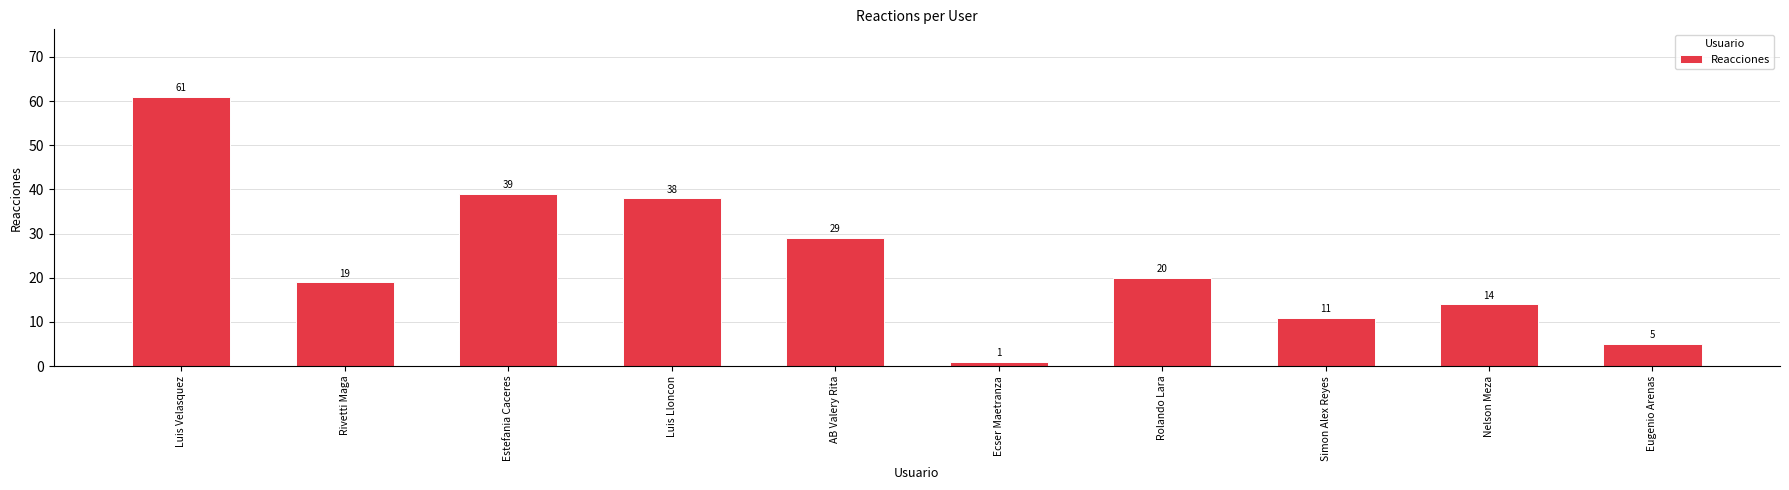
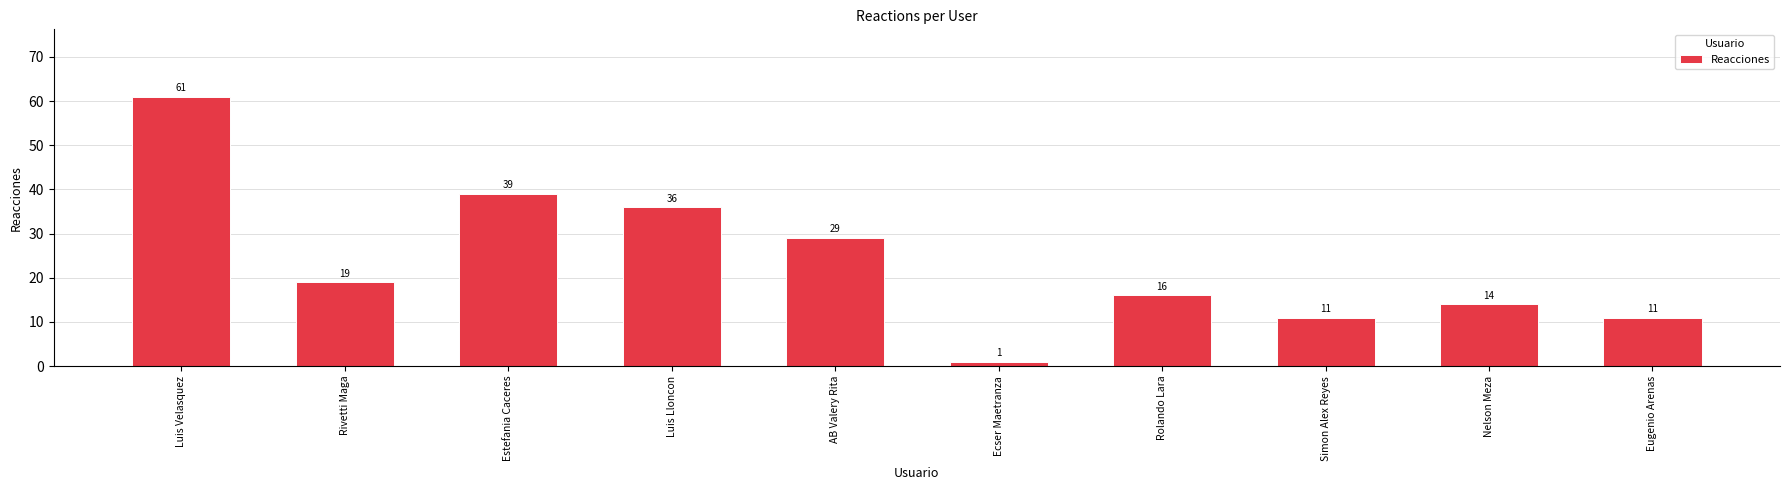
Luis Lloncon: 38 -> 36
Rolando Lara: 20 -> 16
Eugenio Arenas: 5 -> 11
